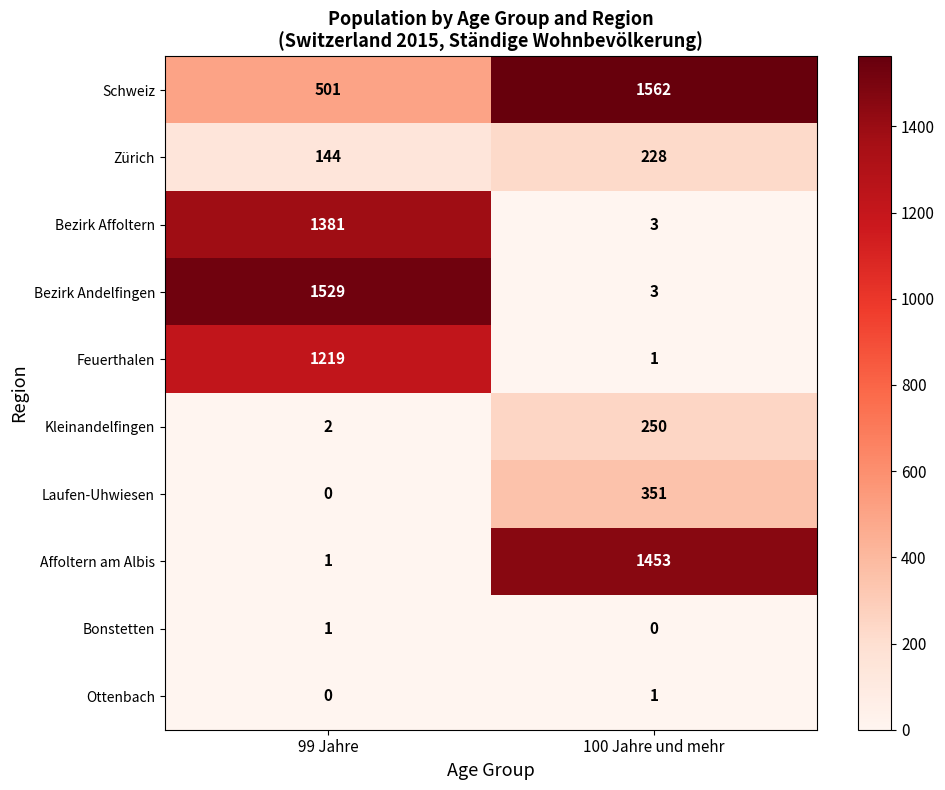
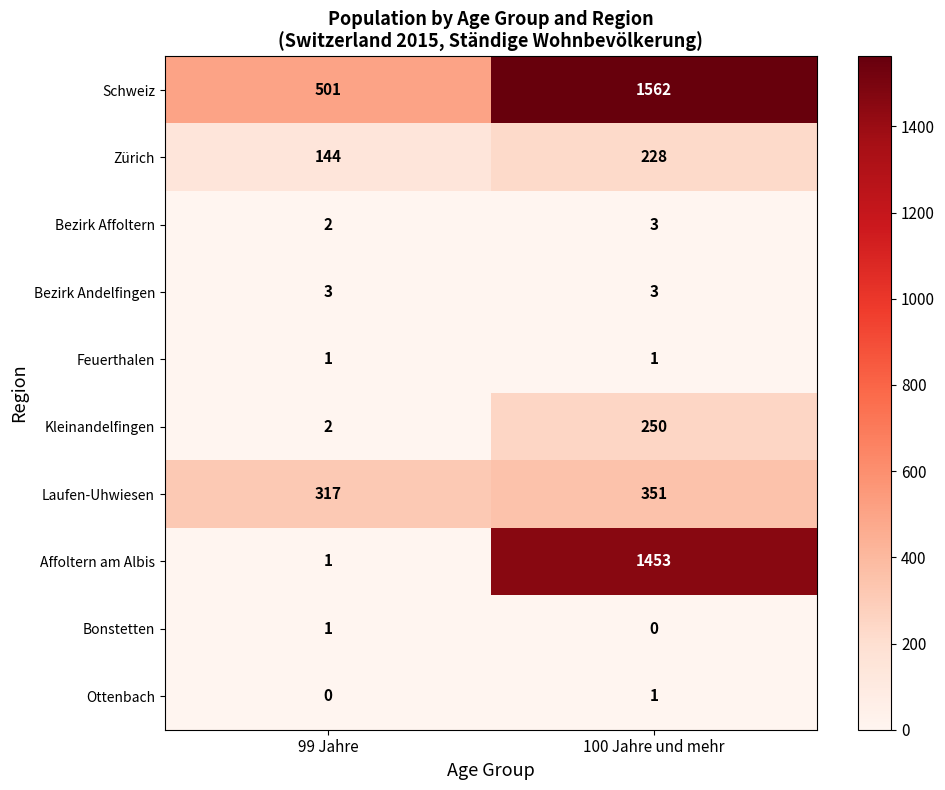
Bezirk Affoltern, 99 Jahre: 1381 -> 2
Bezirk Andelfingen, 99 Jahre: 1529 -> 3
Feuerthalen, 99 Jahre: 1219 -> 1
Laufen-Uhwiesen, 99 Jahre: 0 -> 317
